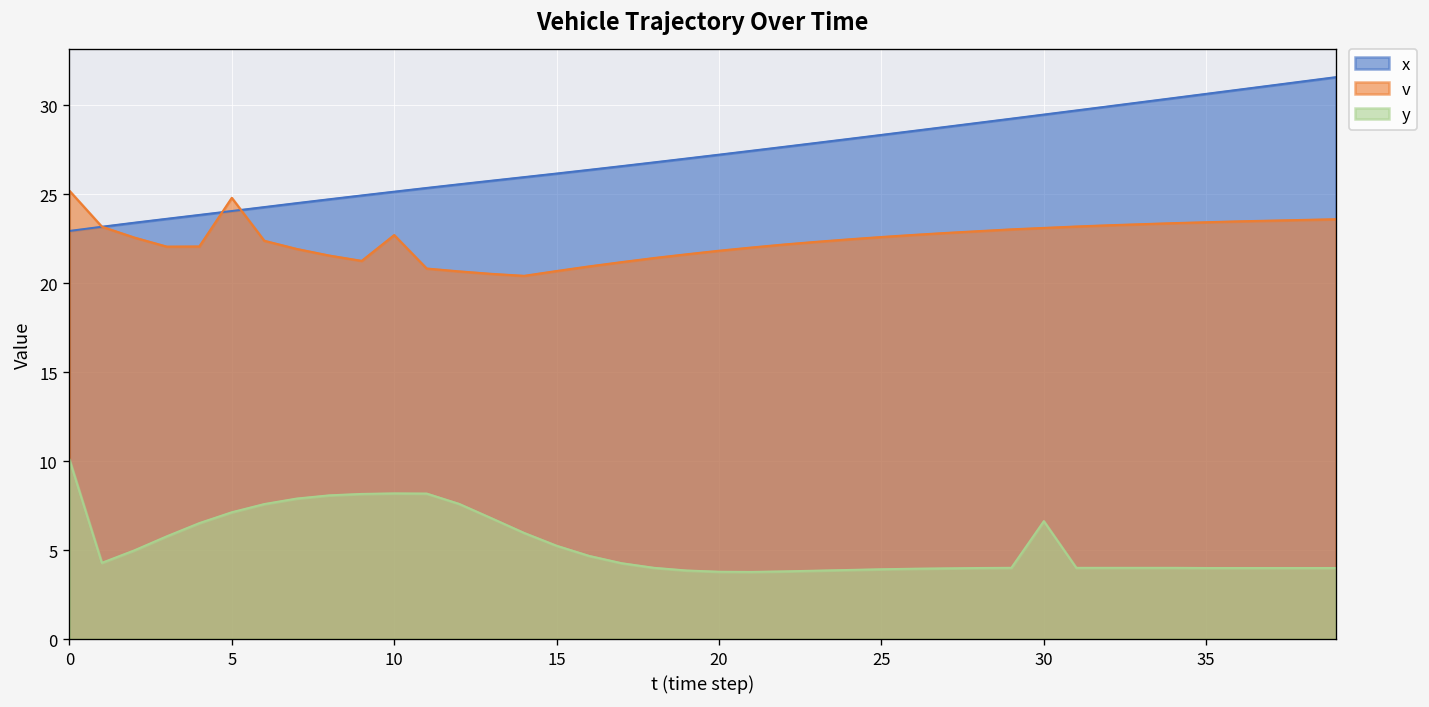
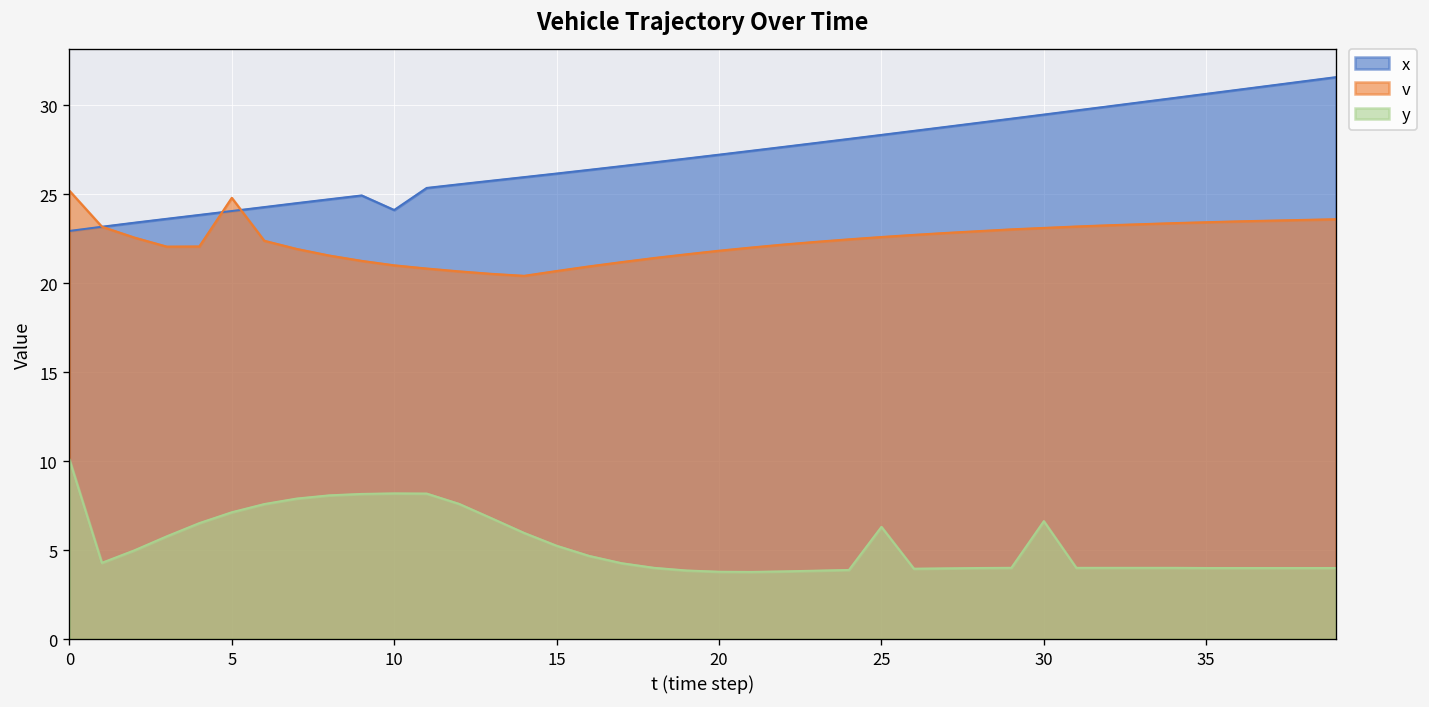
x, 10: 25.1 -> 24.1
v, 10: 22.7 -> 21.0
y, 25: 3.9 -> 6.3
